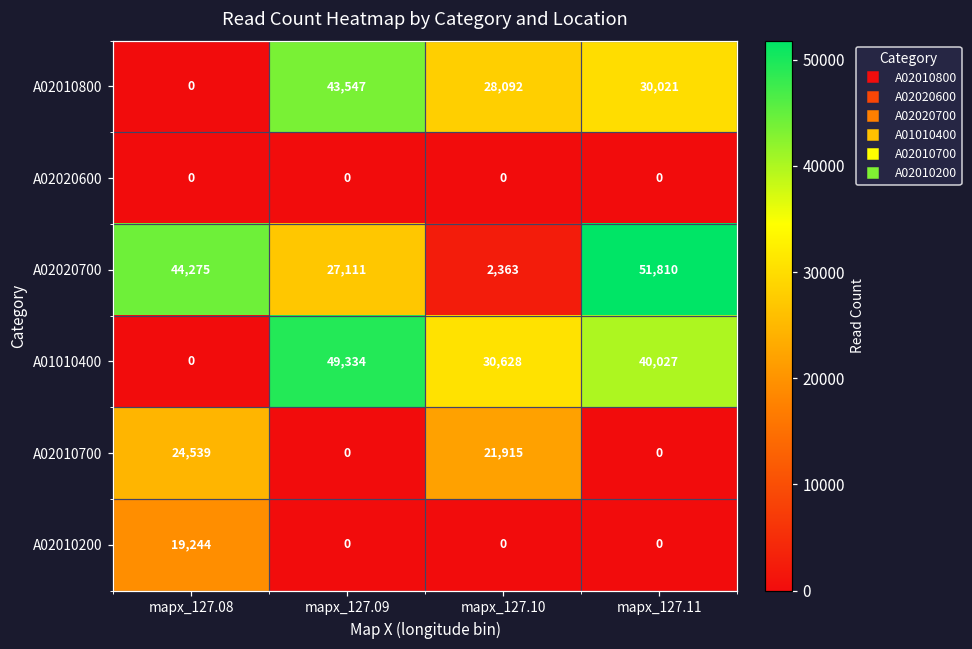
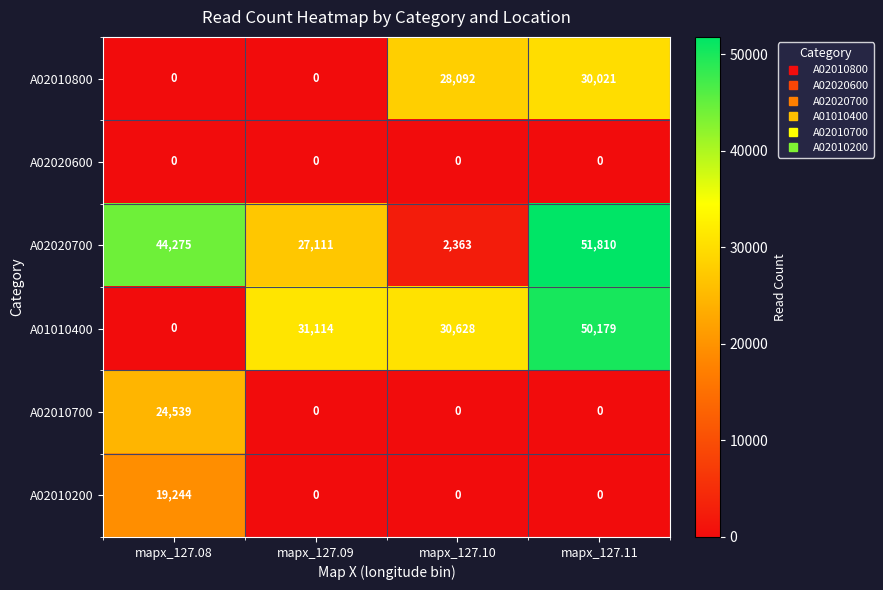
A02010800, mapx_127.09: 43,547 -> 0
A01010400, mapx_127.09: 49,334 -> 31,114
A01010400, mapx_127.11: 40,027 -> 50,179
A02010700, mapx_127.10: 21,915 -> 0
